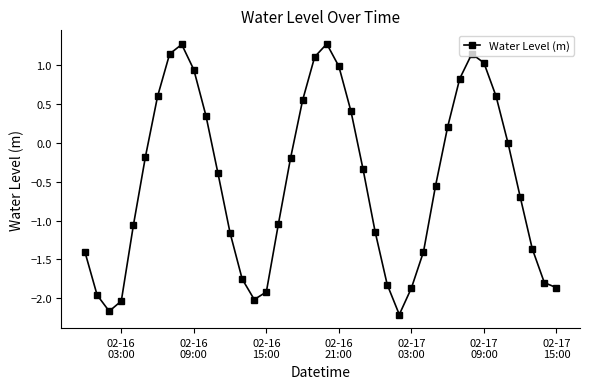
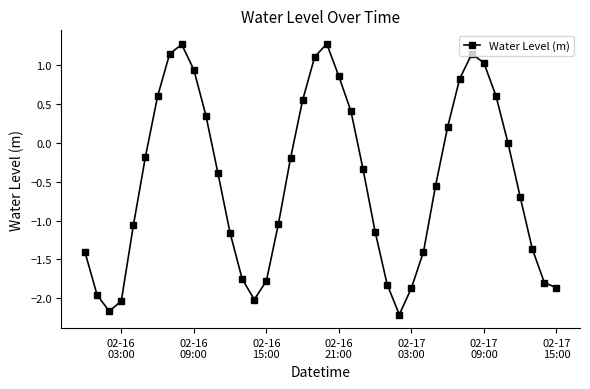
02-16 15:00: -1.9 -> -1.8
02-16 21:00: 1.0 -> 0.9
